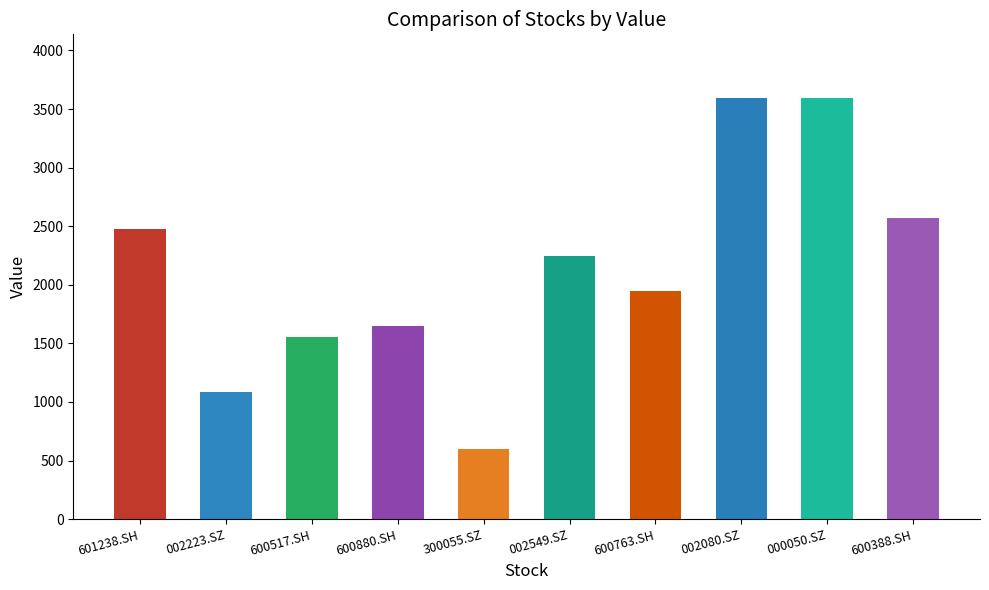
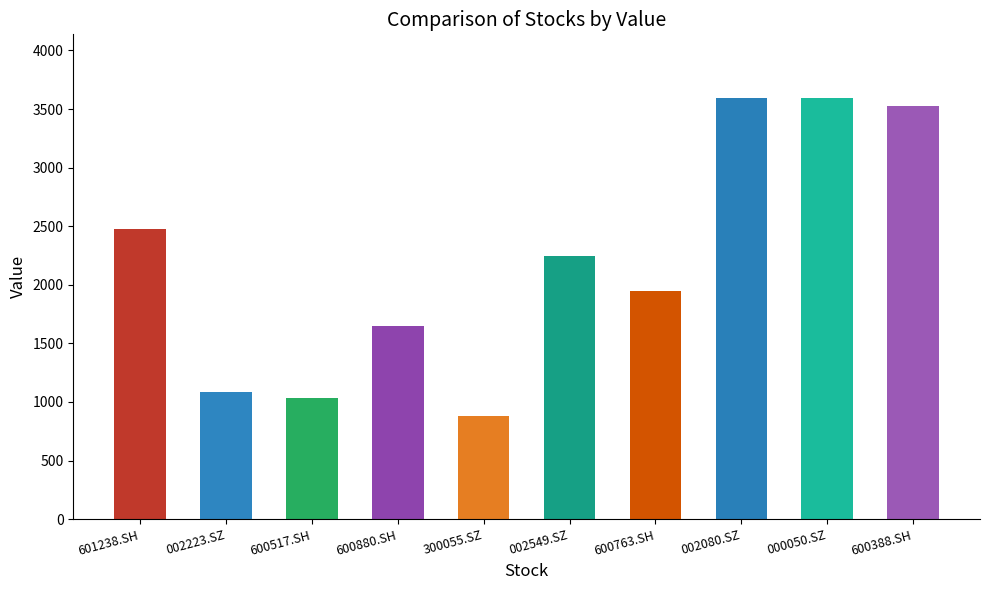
600517.SH: 1550 -> 1030
300055.SZ: 600 -> 880
600388.SH: 2570 -> 3530
